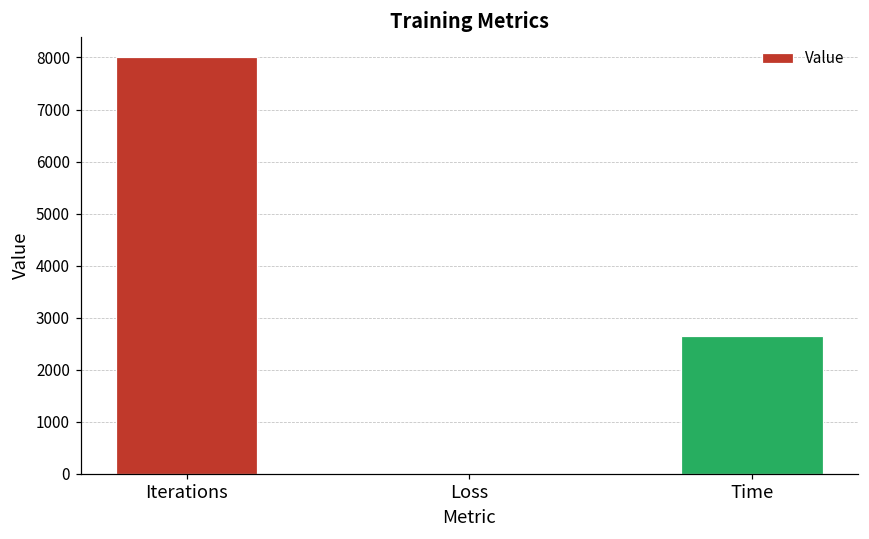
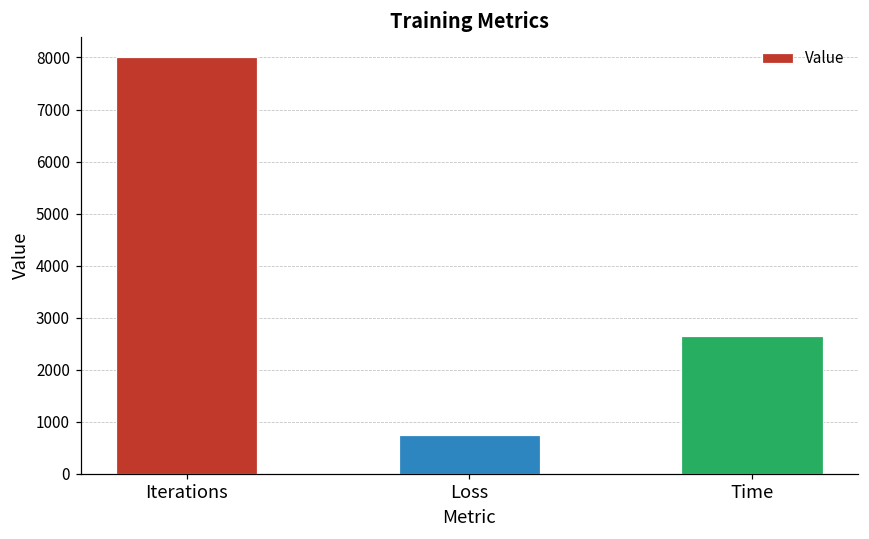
Loss: 0 -> 700
